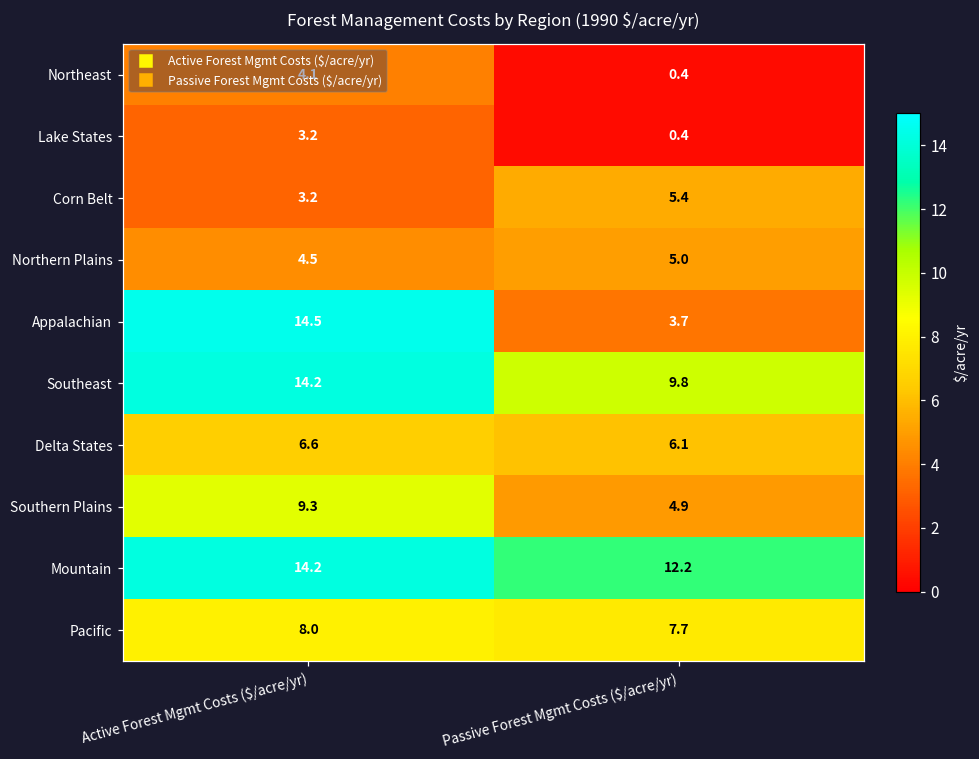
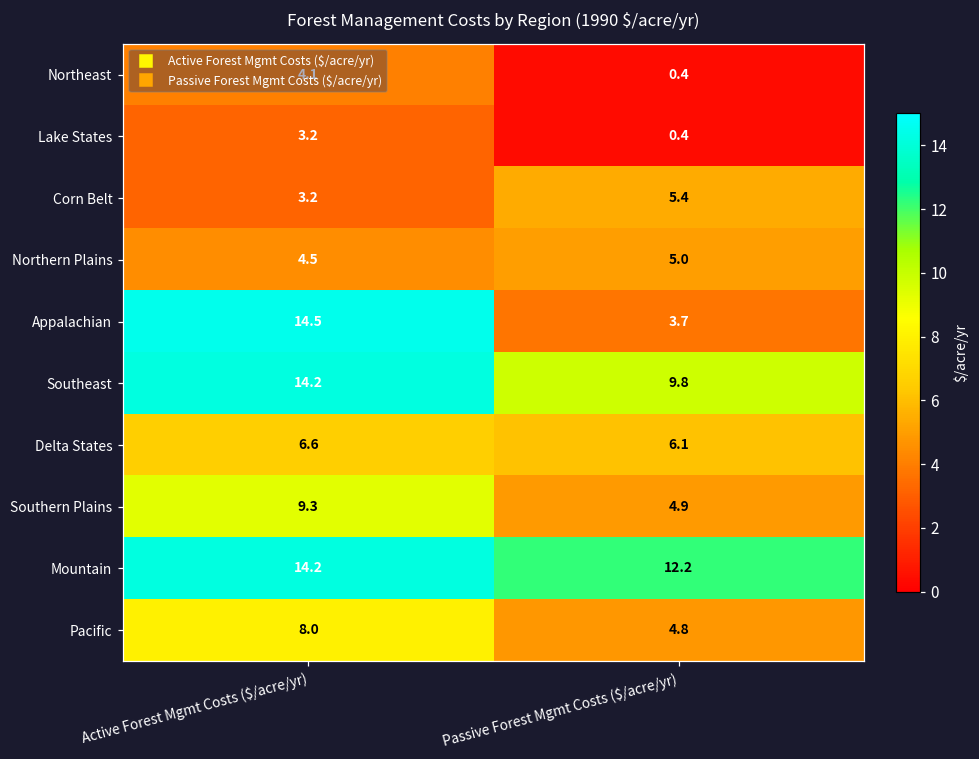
Pacific, Passive Forest Mgmt Costs ($/acre/yr): 7.7 -> 4.8
